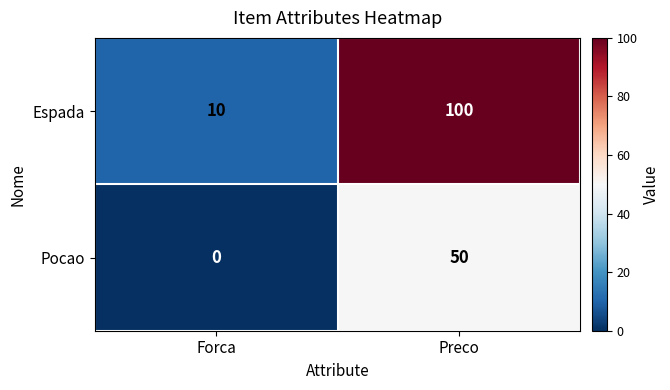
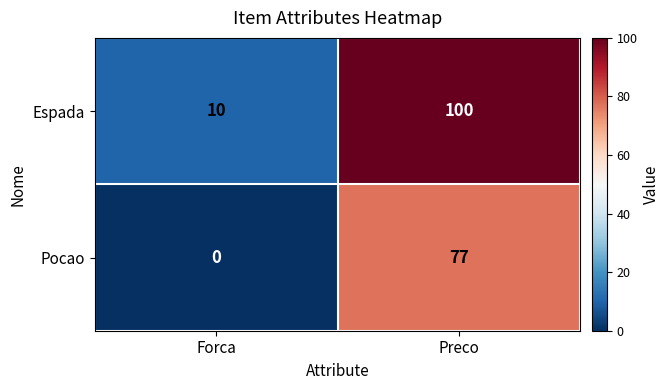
Pocao, Preco: 50 -> 77
